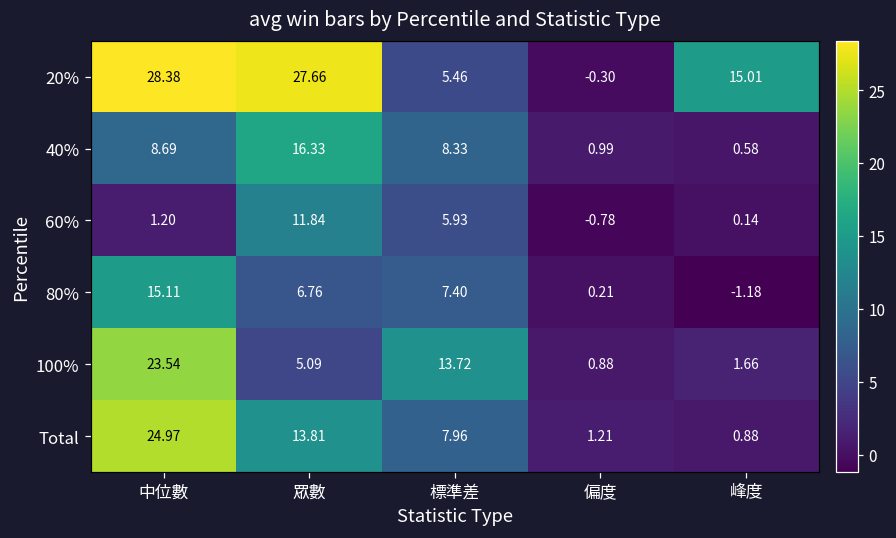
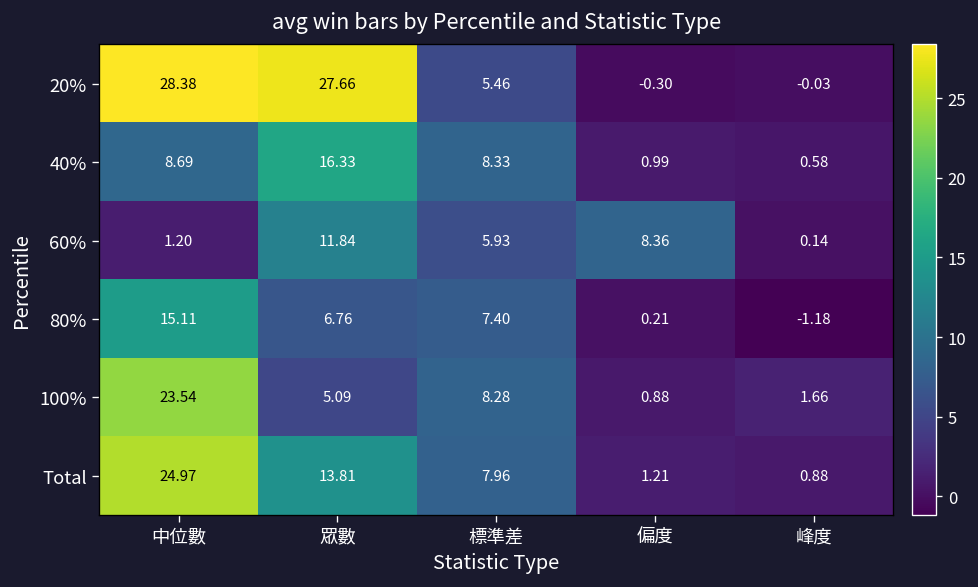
20%, 峰度: 15.01 -> -0.03
60%, 偏度: -0.78 -> 8.36
100%, 標準差: 13.72 -> 8.28
